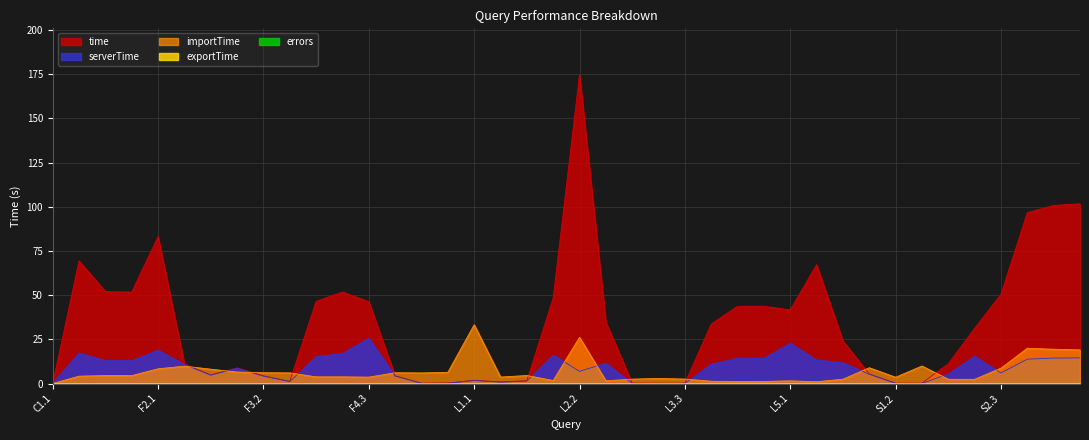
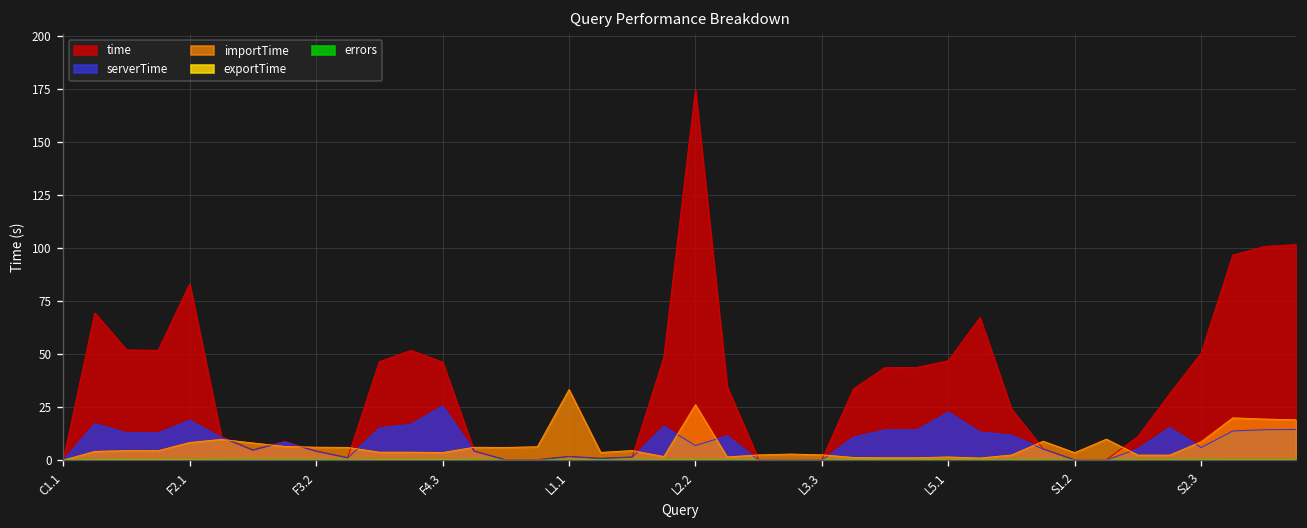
time, L5.1: 42 -> 47
